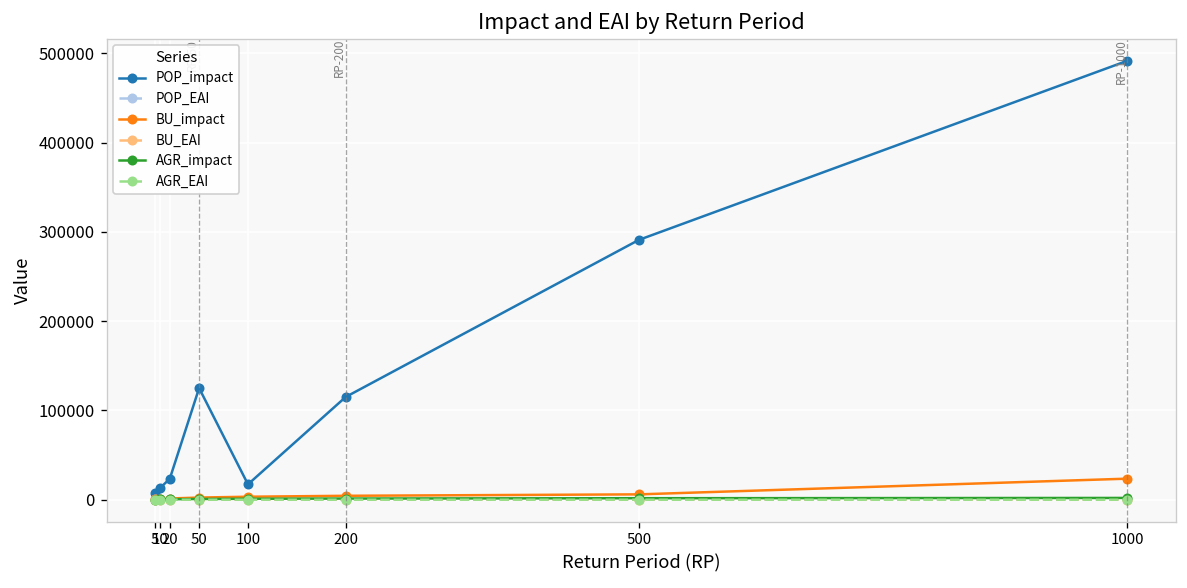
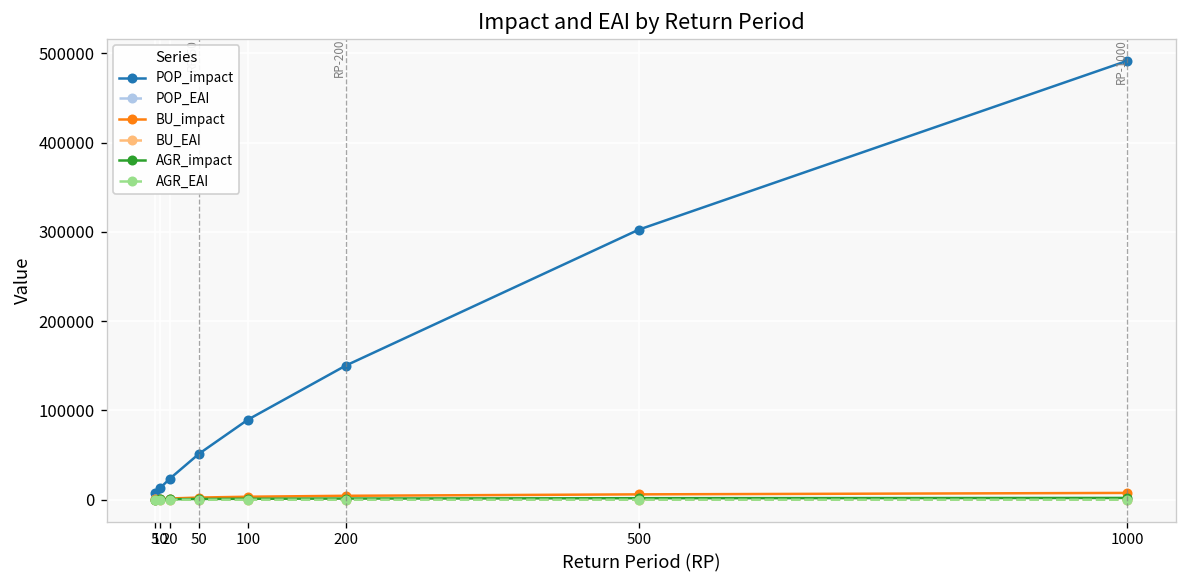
POP_impact, 50: 130000 -> 50000
POP_impact, 100: 20000 -> 90000
POP_impact, 200: 120000 -> 150000
POP_impact, 500: 290000 -> 300000
BU_impact, 1000: 20000 -> 10000
